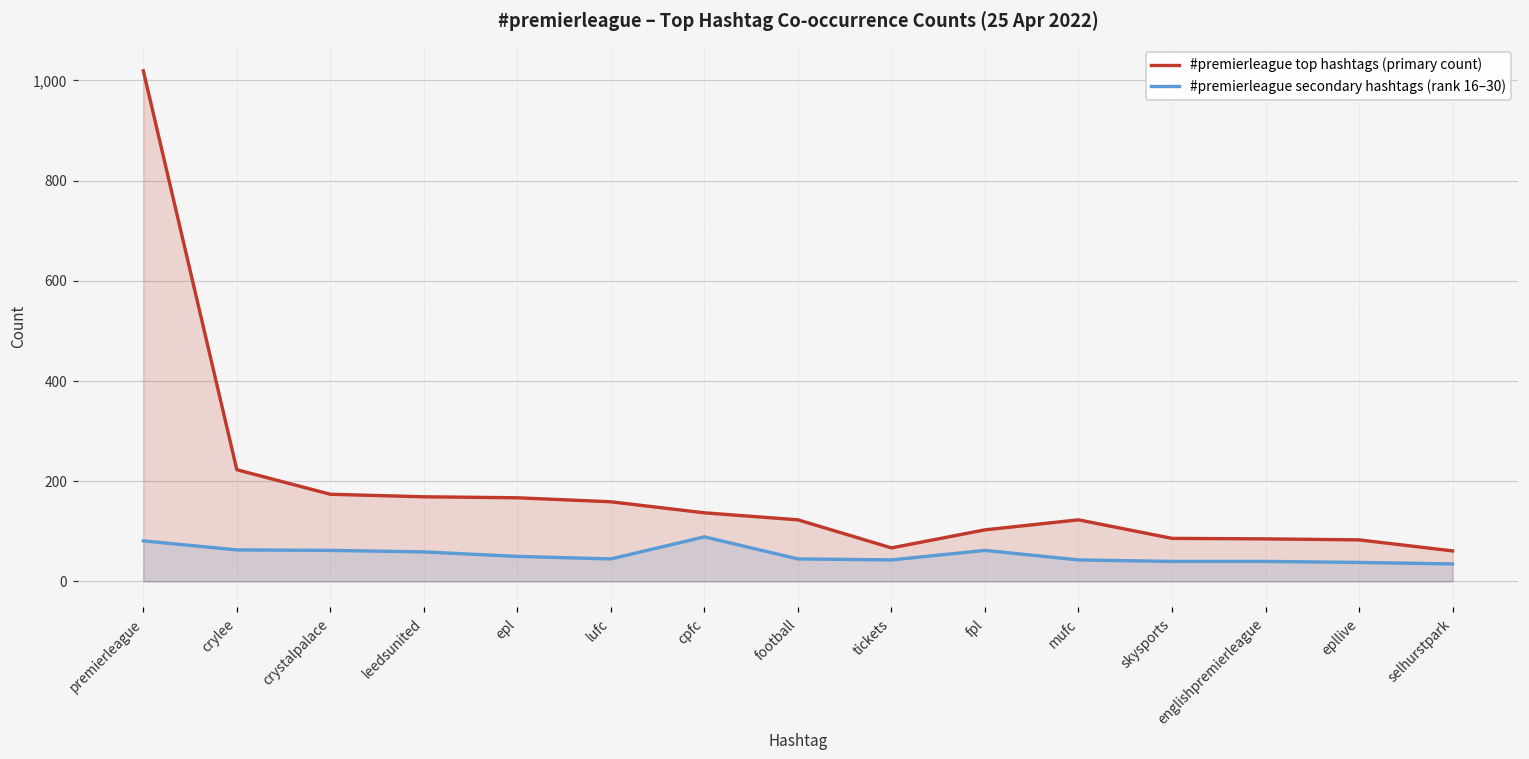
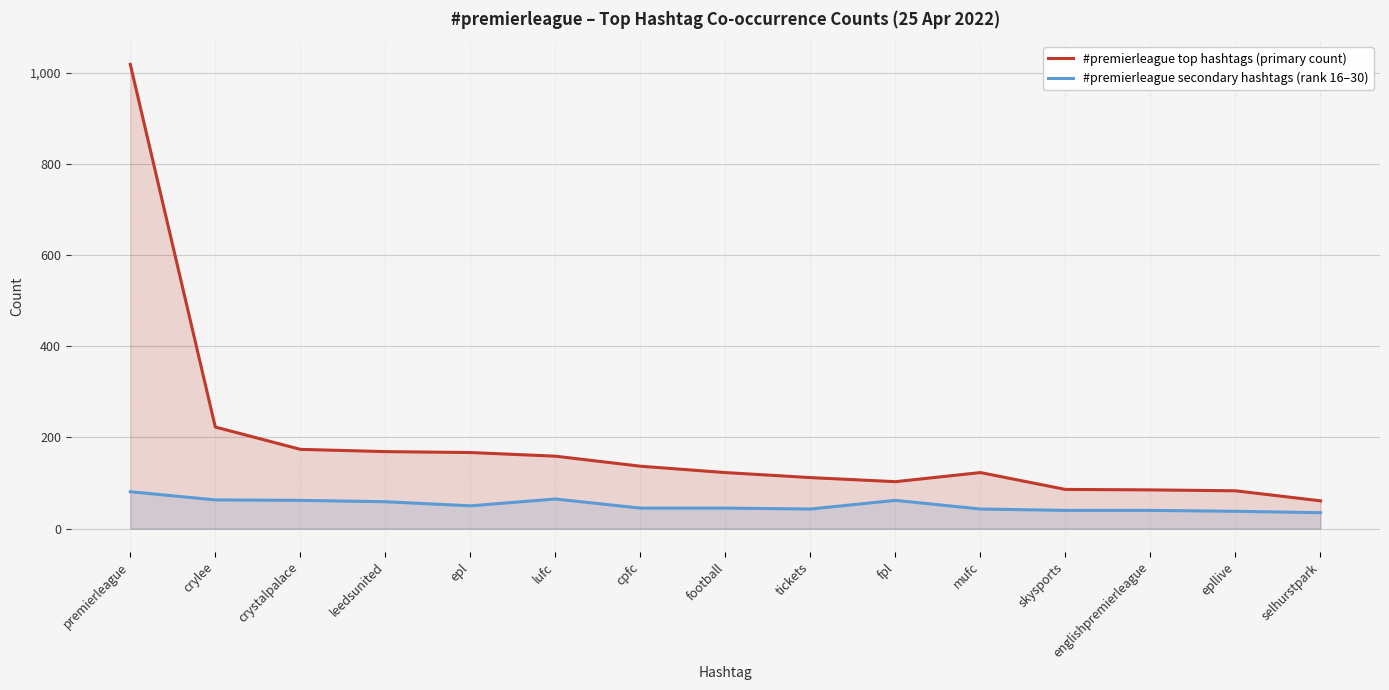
#premierleague secondary hashtags (rank 16–30), lufc: 50 -> 70
#premierleague secondary hashtags (rank 16–30), cpfc: 90 -> 50
#premierleague top hashtags (primary count), tickets: 70 -> 110
